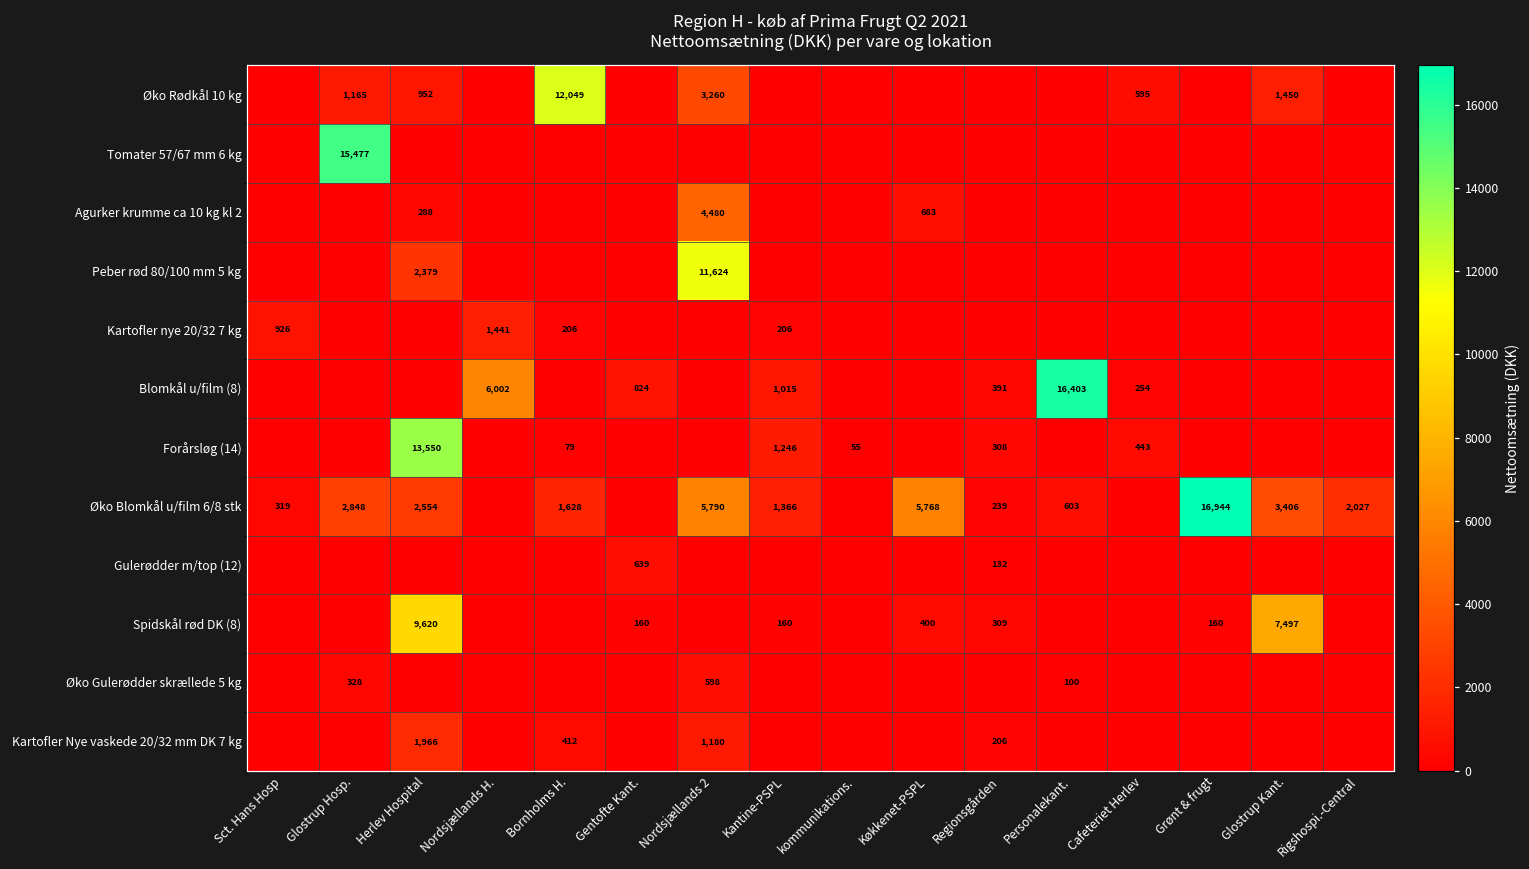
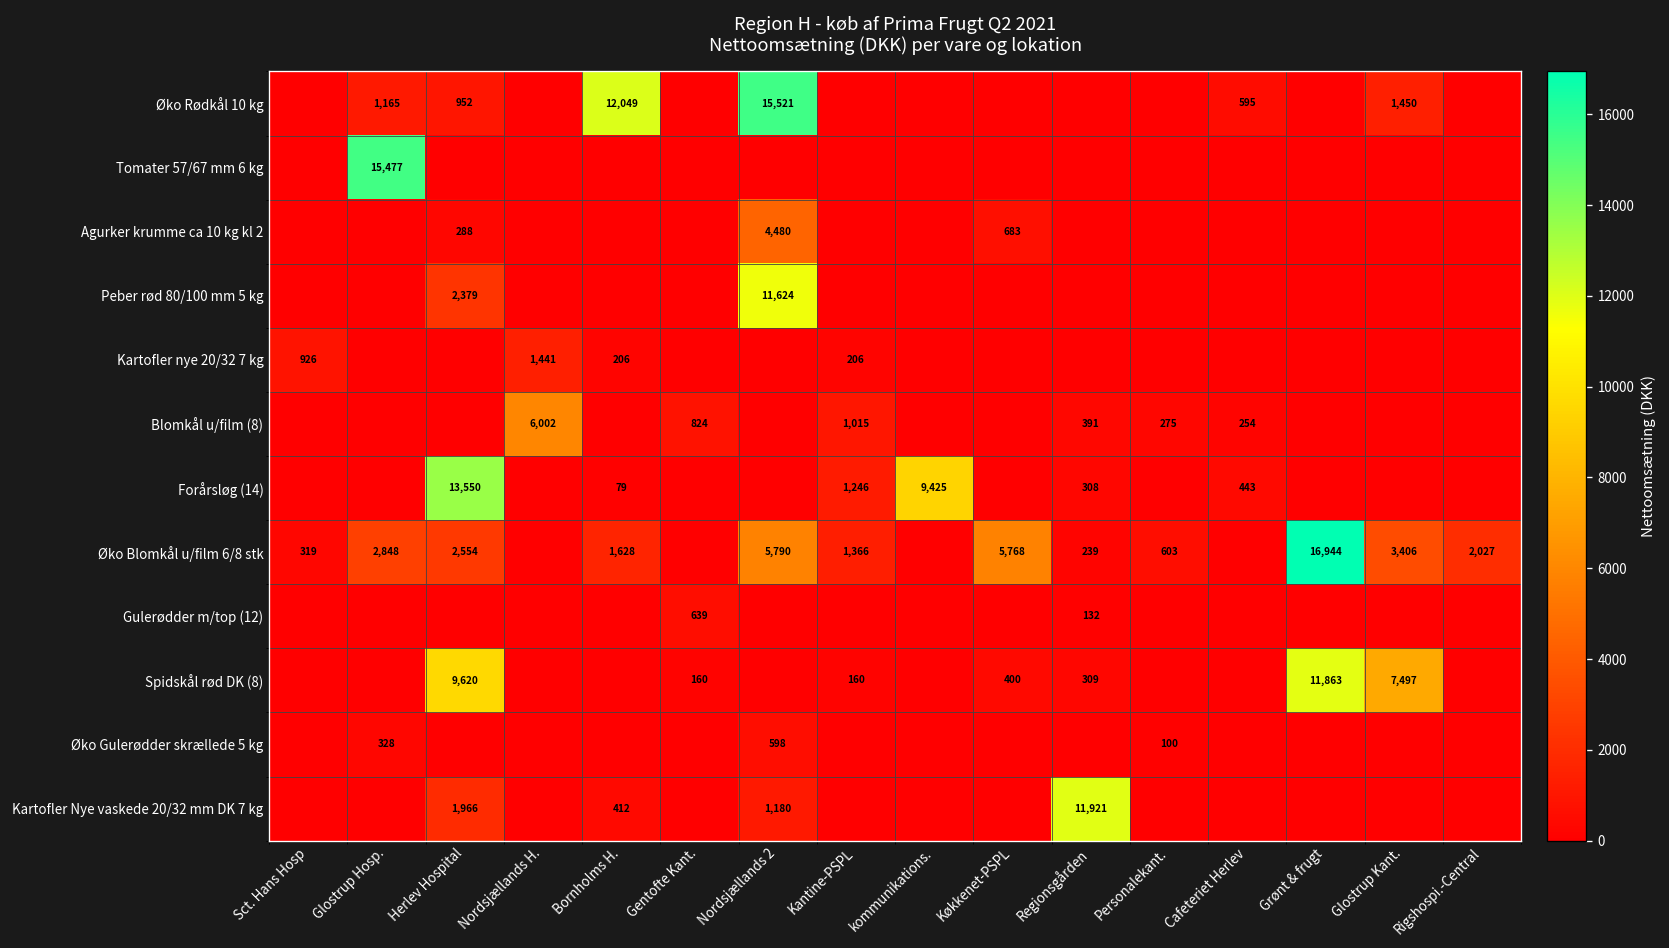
Øko Rødkål 10 kg, Nordsjællands 2: 3,260 -> 15,521
Blomkål u/film (8), Personalekant.: 16,403 -> 275
Forårsløg (14), kommunikations.: 55 -> 9,425
Spidskål rød DK (8), Grønt & frugt: 160 -> 11,863
Kartofler Nye vaskede 20/32 mm DK 7 kg, Regionsgården: 206 -> 11,921
